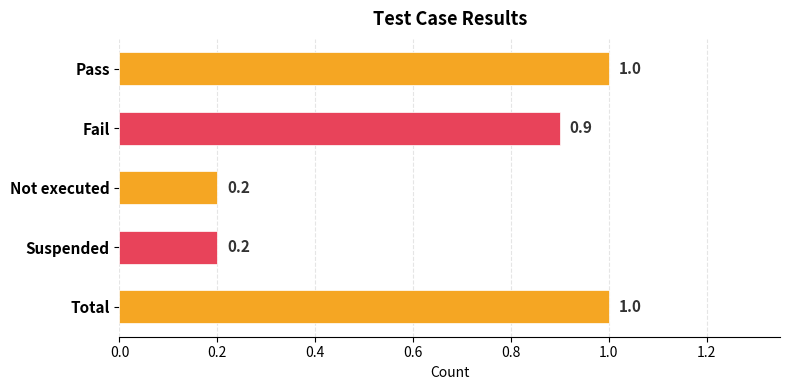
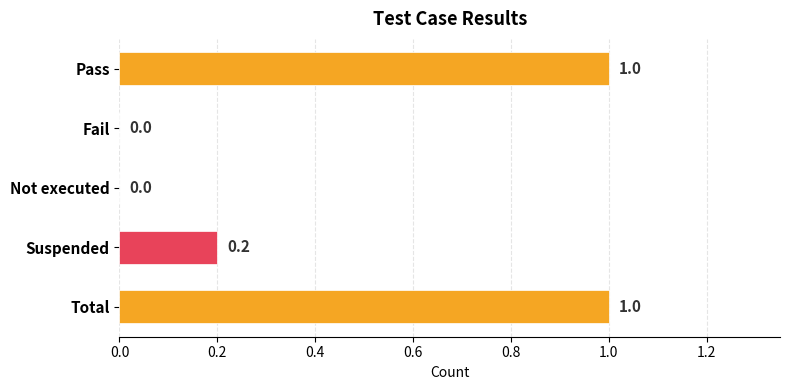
Fail: 0.9 -> 0.0
Not executed: 0.2 -> 0.0
